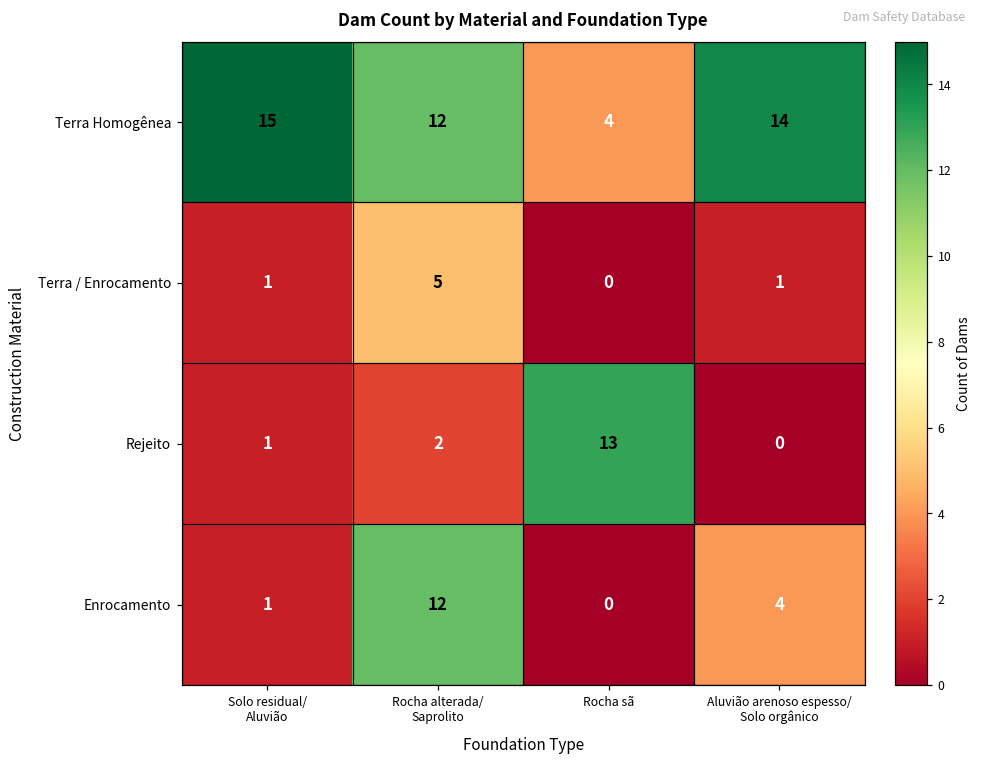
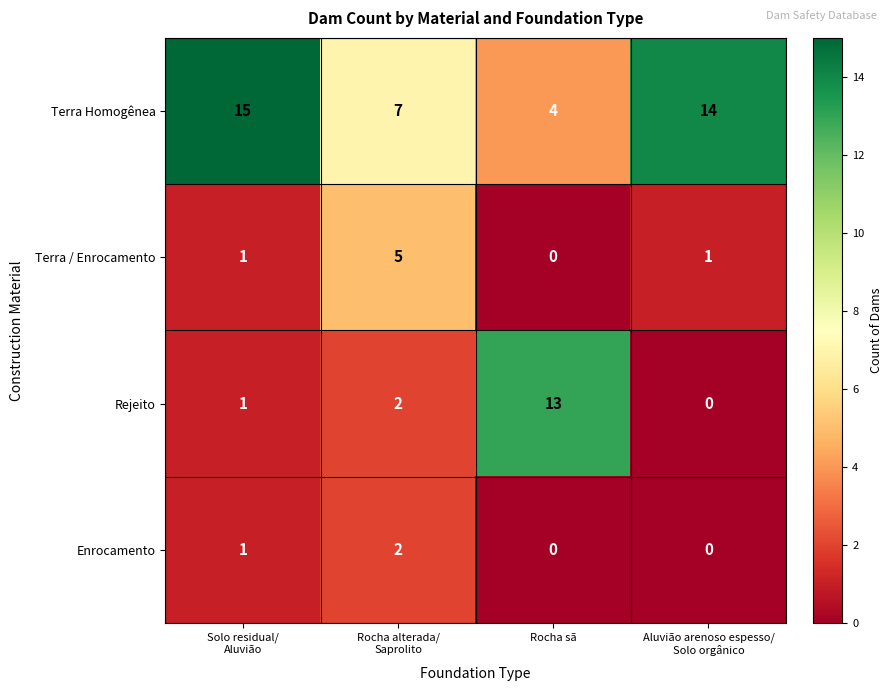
Terra Homogênea, Rocha alterada/ Saprolito: 12 -> 7
Enrocamento, Rocha alterada/ Saprolito: 12 -> 2
Enrocamento, Aluvião arenoso espesso/ Solo orgânico: 4 -> 0
